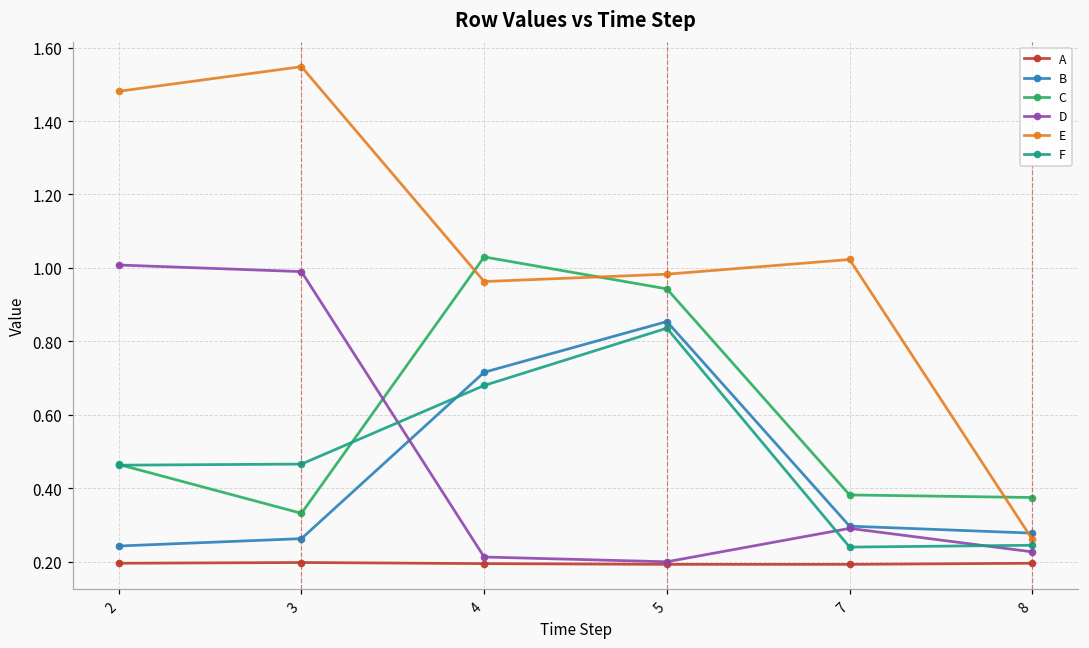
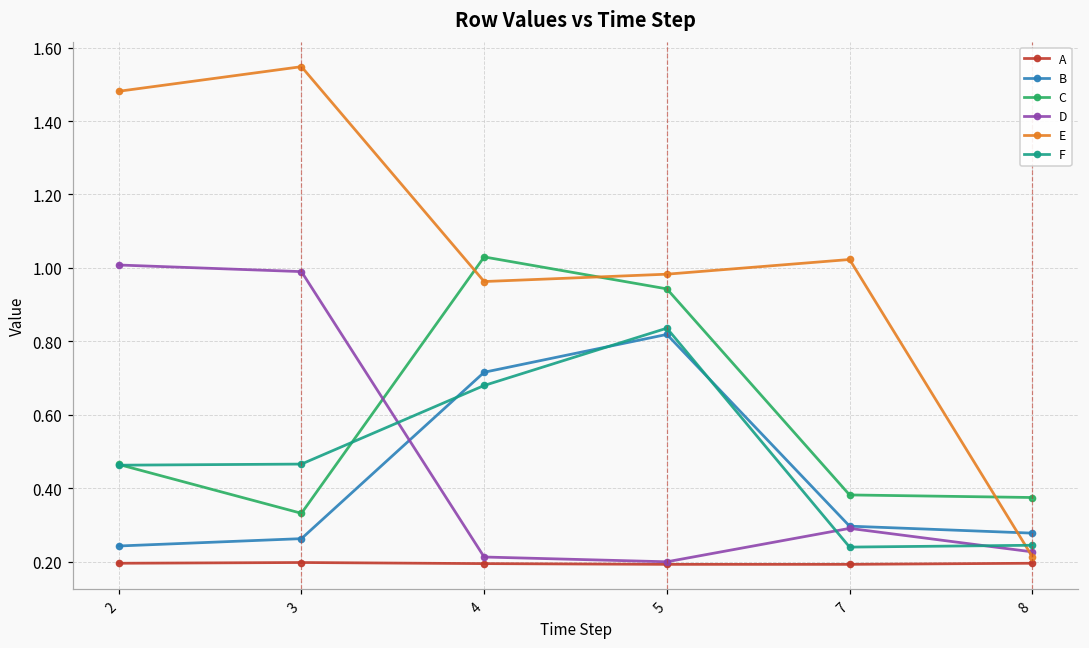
B, 5: 0.85 -> 0.82
E, 8: 0.26 -> 0.21
